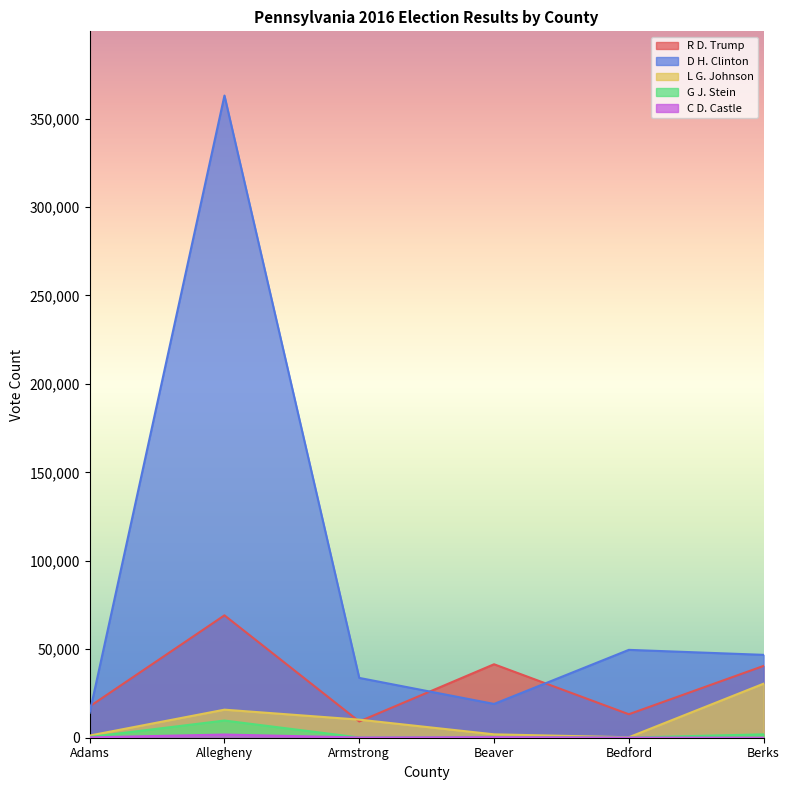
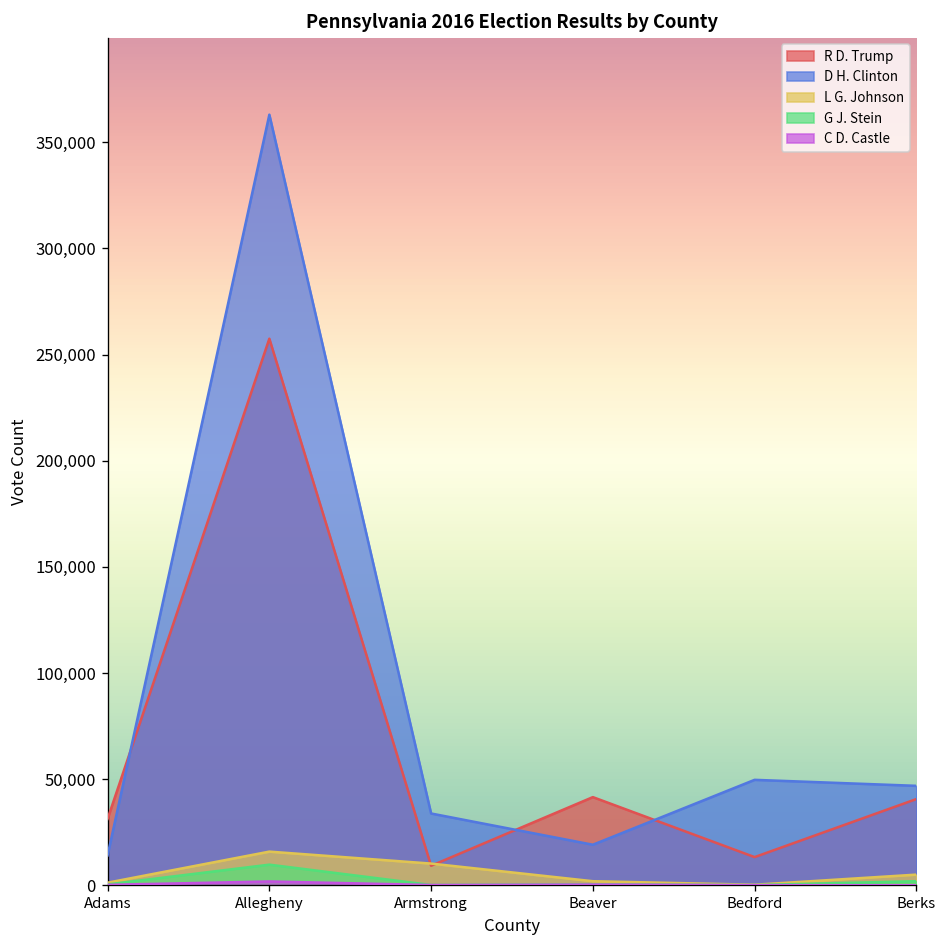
R D. Trump, Adams: 18,000 -> 31,000
R D. Trump, Allegheny: 69,000 -> 257,000
L G. Johnson, Berks: 31,000 -> 5,000
